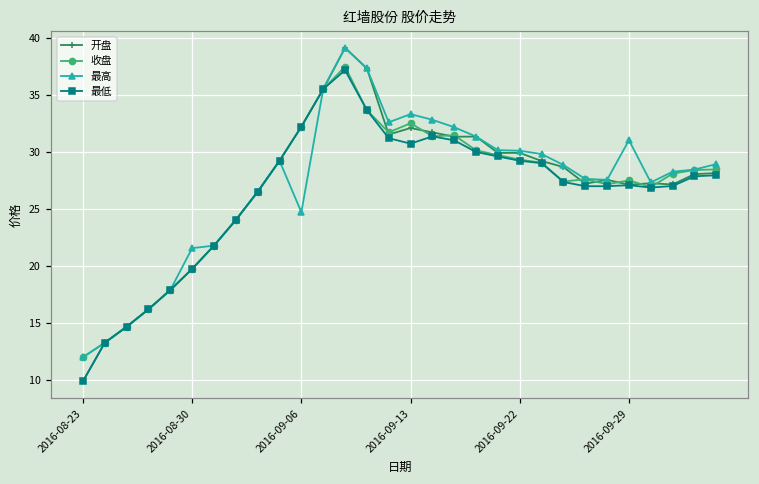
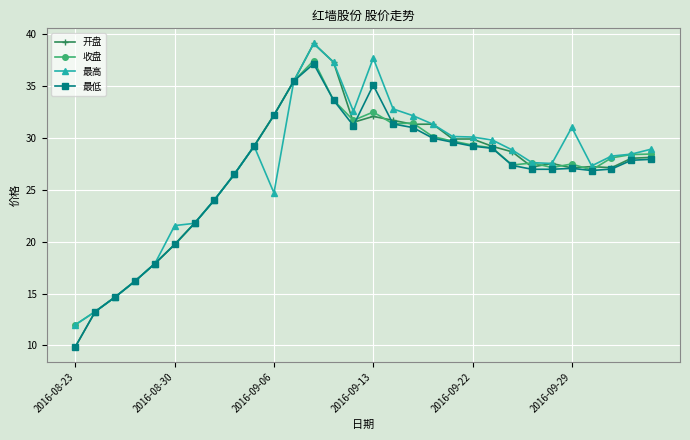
最高, 2016-09-13: 33.3 -> 37.7
最低, 2016-09-13: 30.7 -> 35.1
